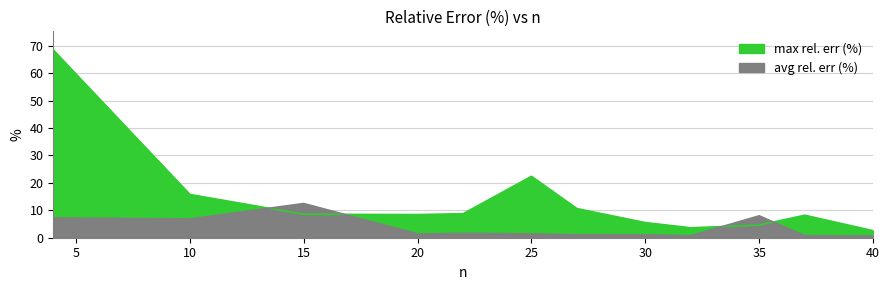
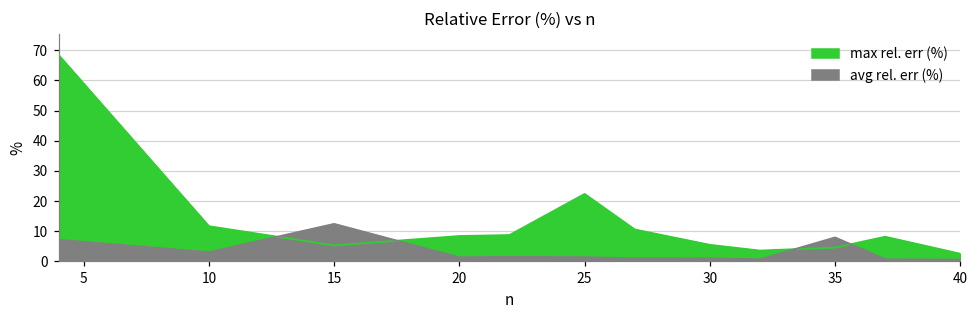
max rel. err (%), 10: 16 -> 12
avg rel. err (%), 10: 7 -> 3
max rel. err (%), 15: 9 -> 5
